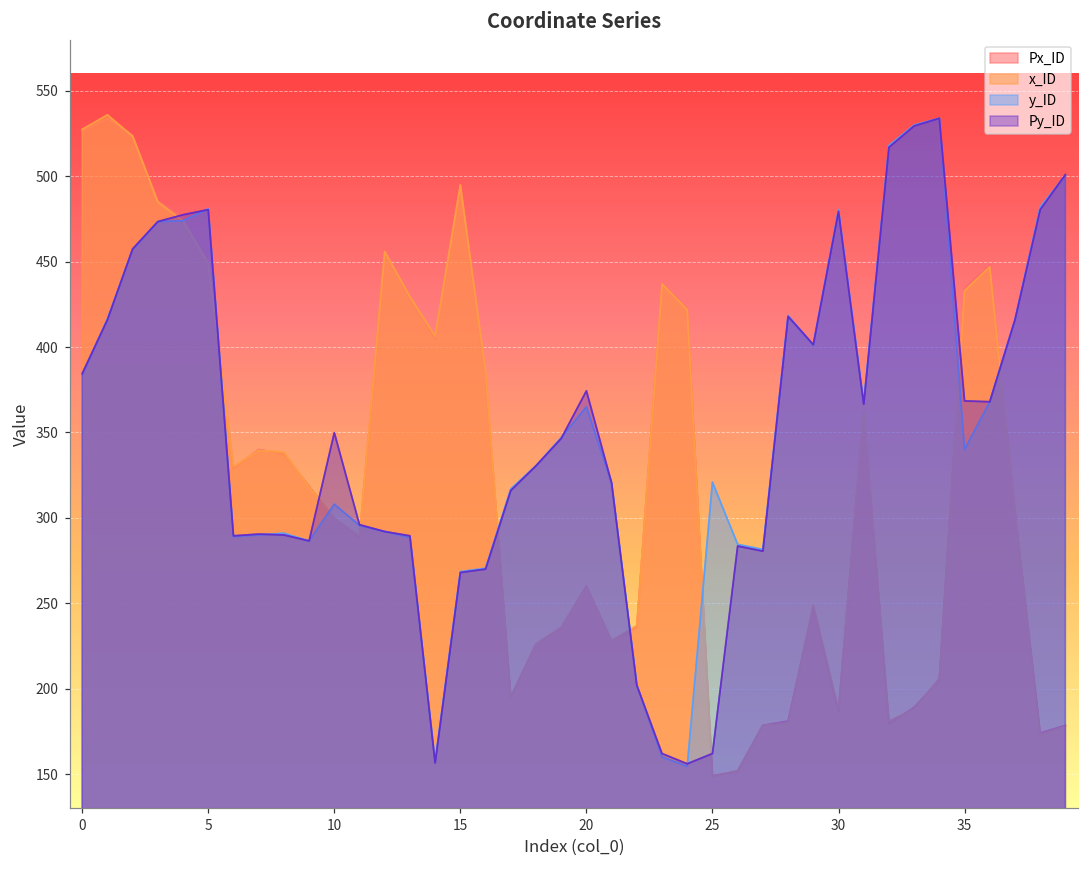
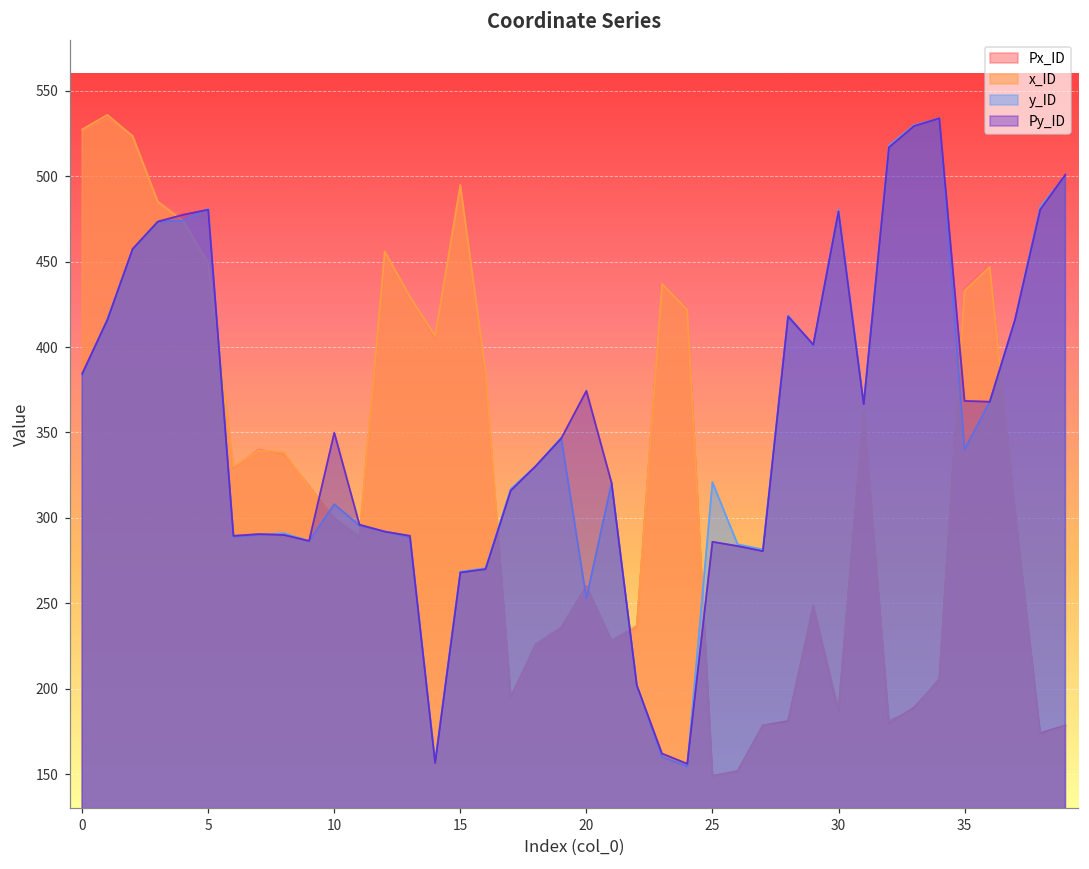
y_ID, 20: 365 -> 253
Py_ID, 25: 162 -> 286
